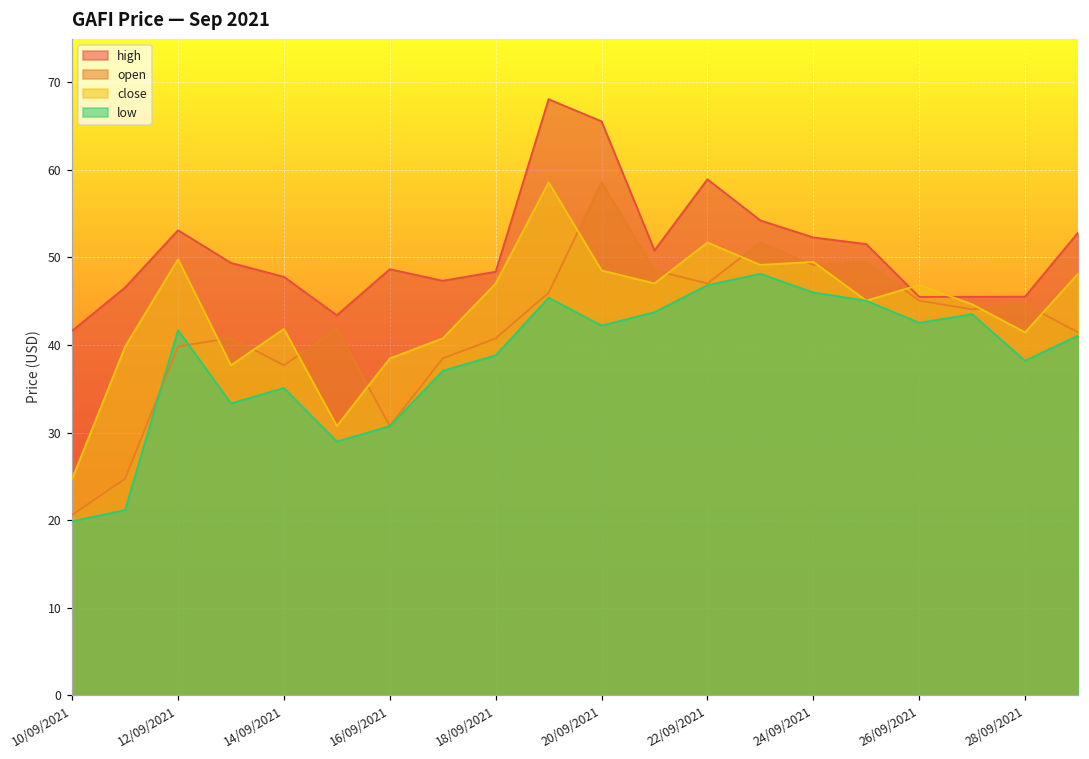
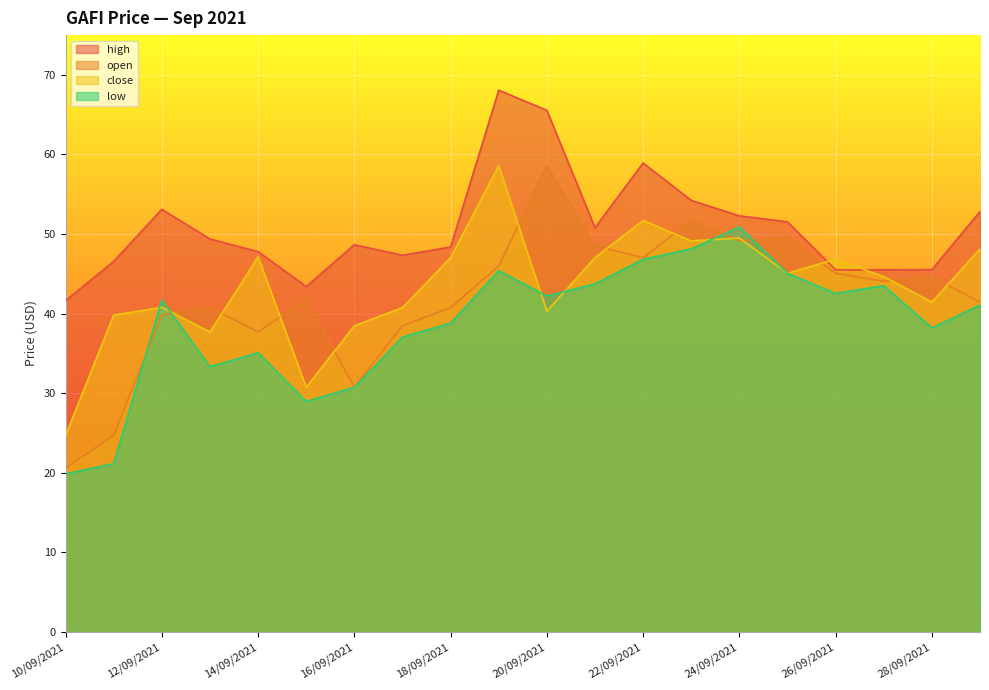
close, 12/09/2021: 50 -> 41
close, 14/09/2021: 42 -> 47
close, 20/09/2021: 49 -> 40
low, 24/09/2021: 46 -> 51
